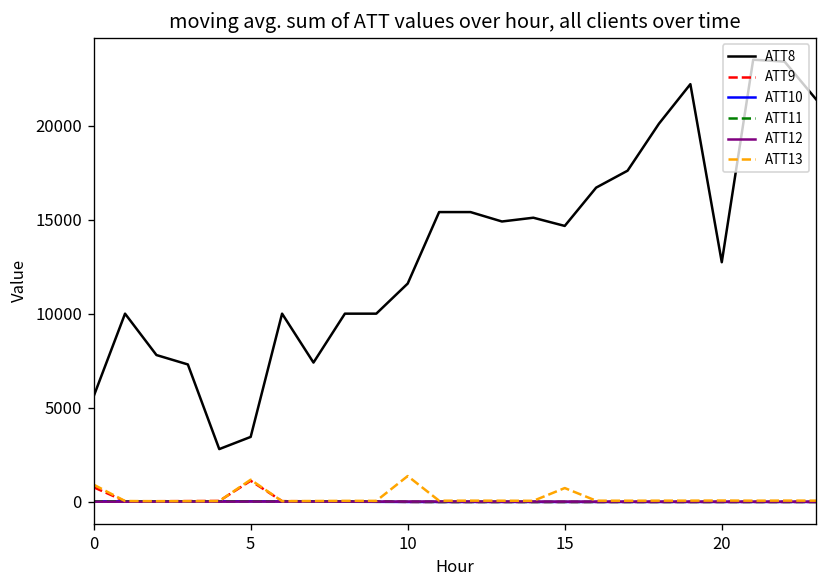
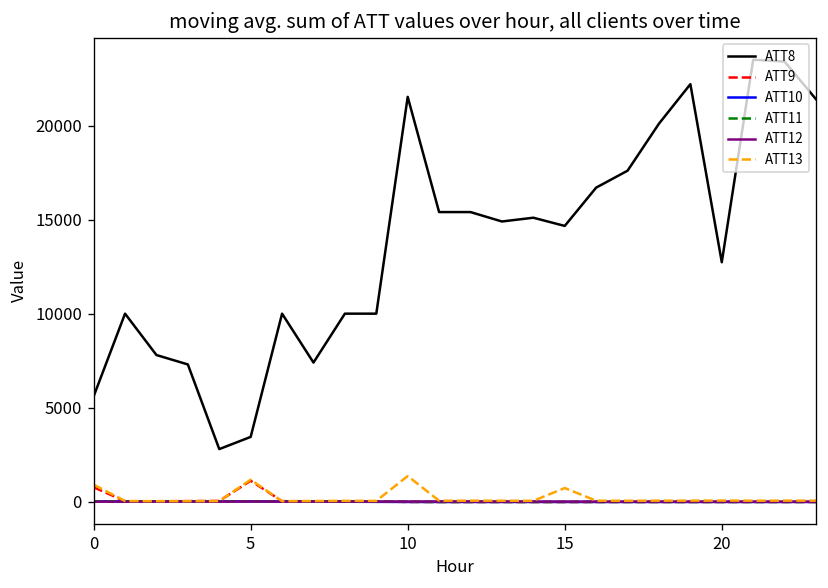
ATT8, 10: 11600 -> 21500
